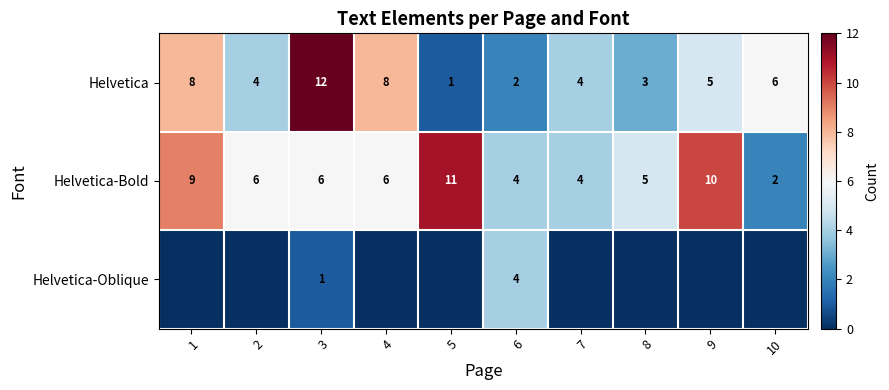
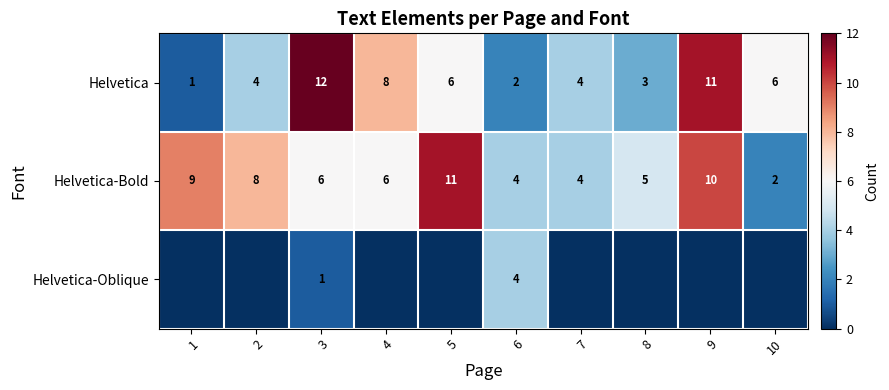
Helvetica, 1: 8 -> 1
Helvetica, 5: 1 -> 6
Helvetica, 9: 5 -> 11
Helvetica-Bold, 2: 6 -> 8
